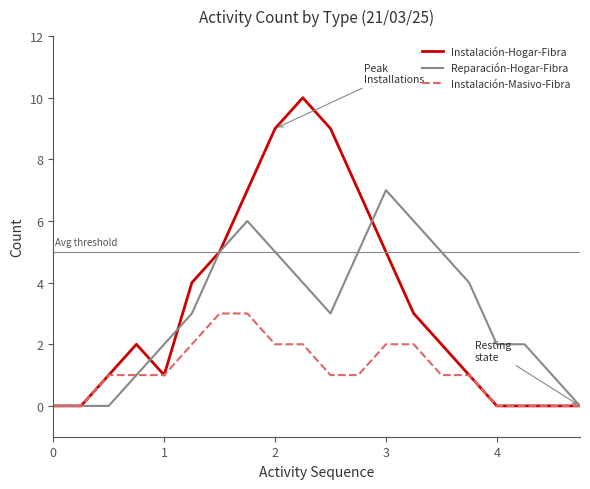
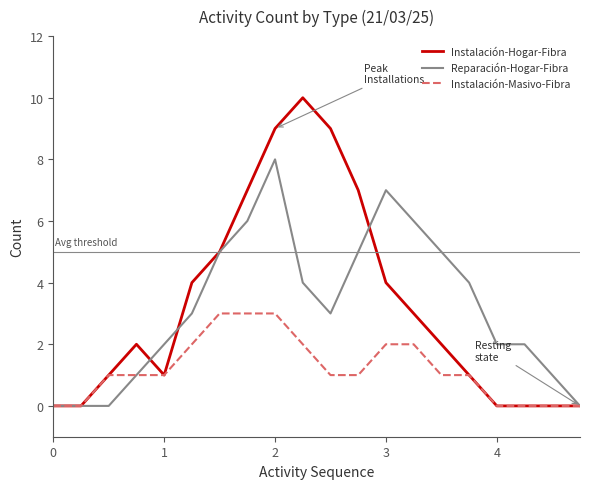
Reparación-Hogar-Fibra, 2: 5 -> 8
Instalación-Masivo-Fibra, 2: 2 -> 3
Instalación-Hogar-Fibra, 3: 5 -> 4
